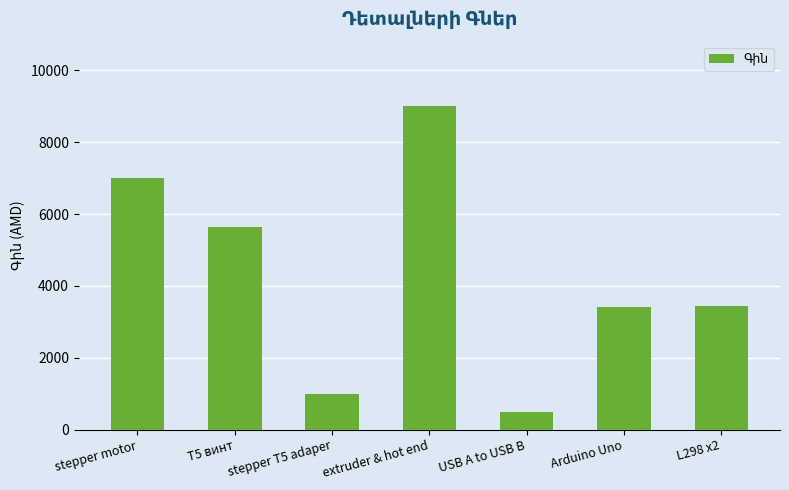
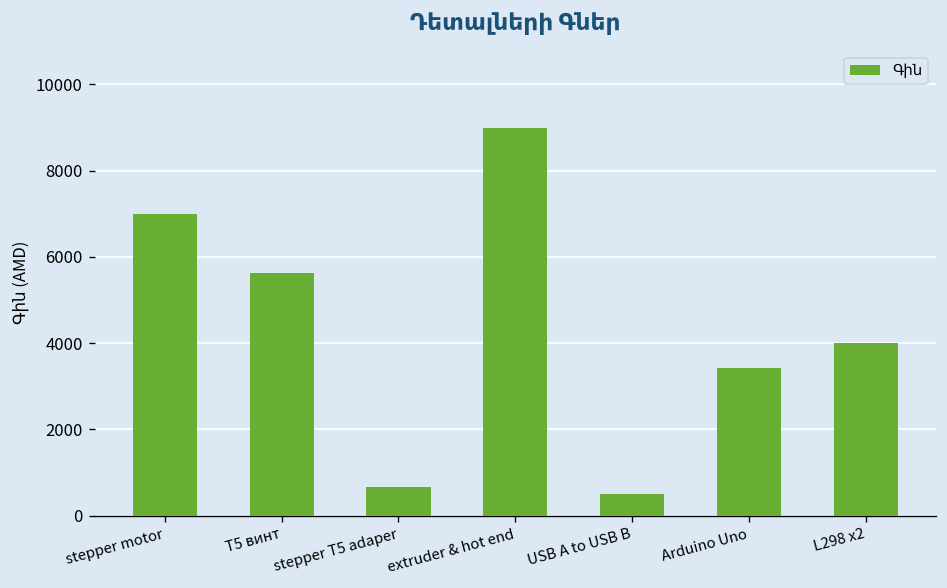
stepper T5 adaper: 1000 -> 700
L298 x2: 3400 -> 4000
